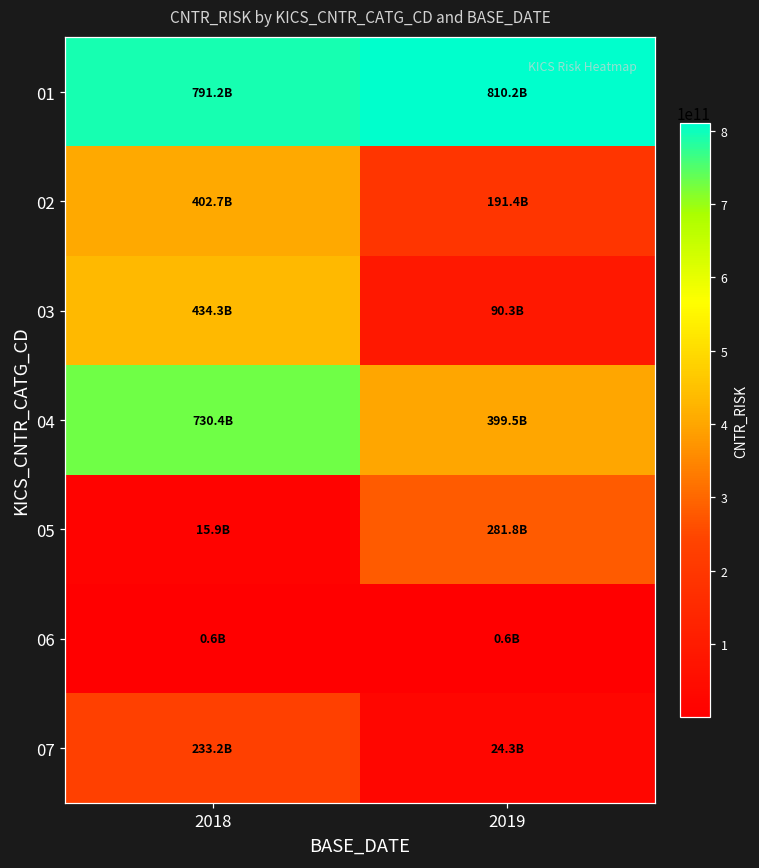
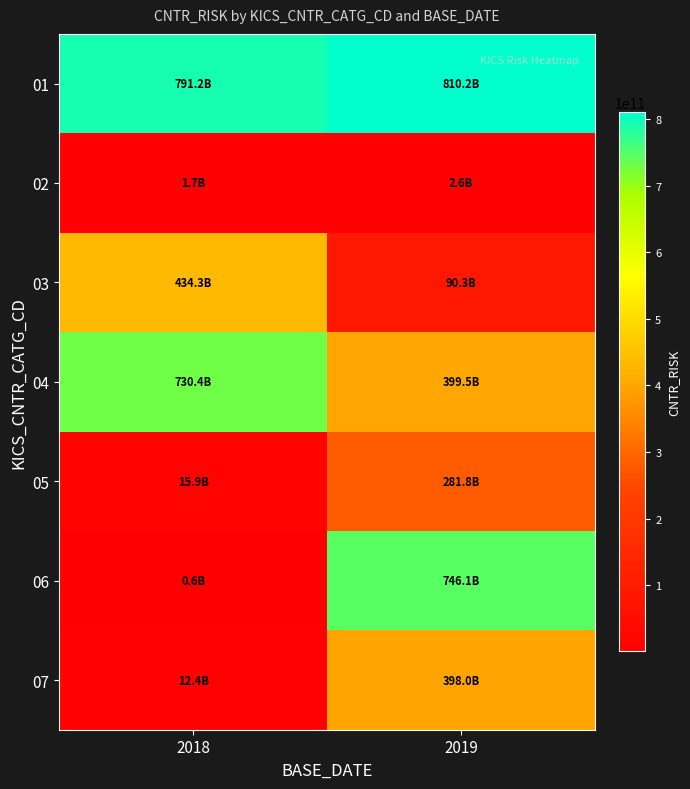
02, 2018: 402.7B -> 1.7B
02, 2019: 191.4B -> 2.6B
06, 2019: 0.6B -> 746.1B
07, 2018: 233.2B -> 12.4B
07, 2019: 24.3B -> 398.0B
